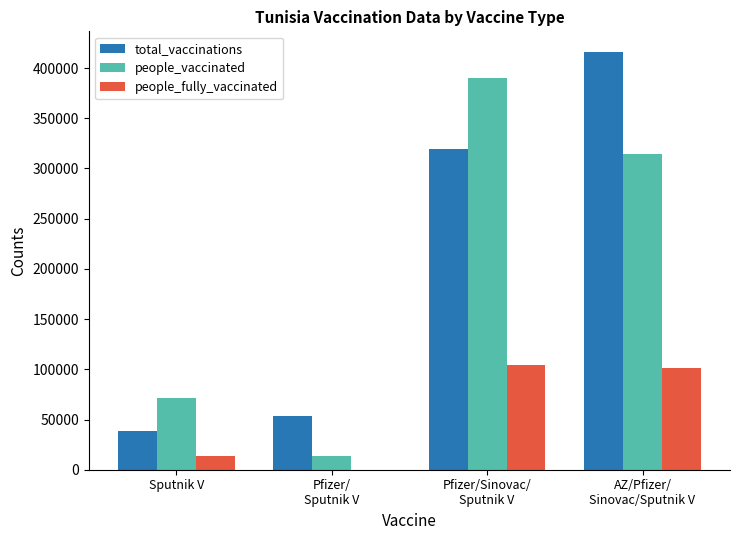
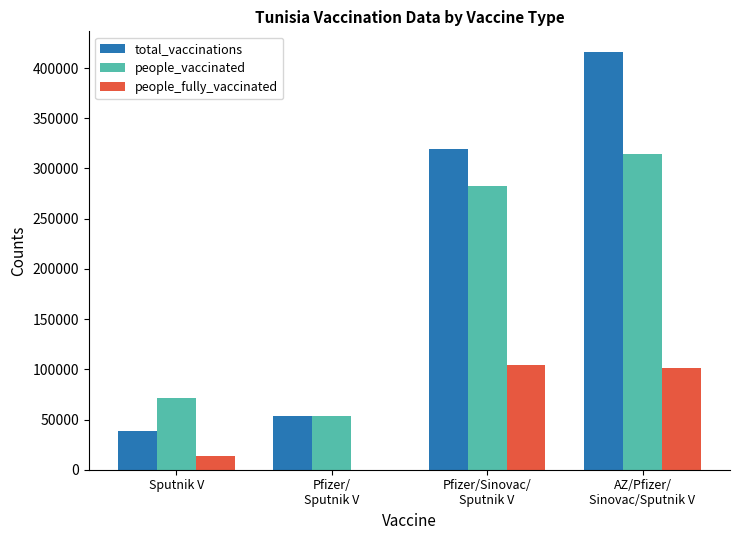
people_vaccinated, Pfizer/ Sputnik V: 13000 -> 53000
people_vaccinated, Pfizer/Sinovac/ Sputnik V: 390000 -> 282000
